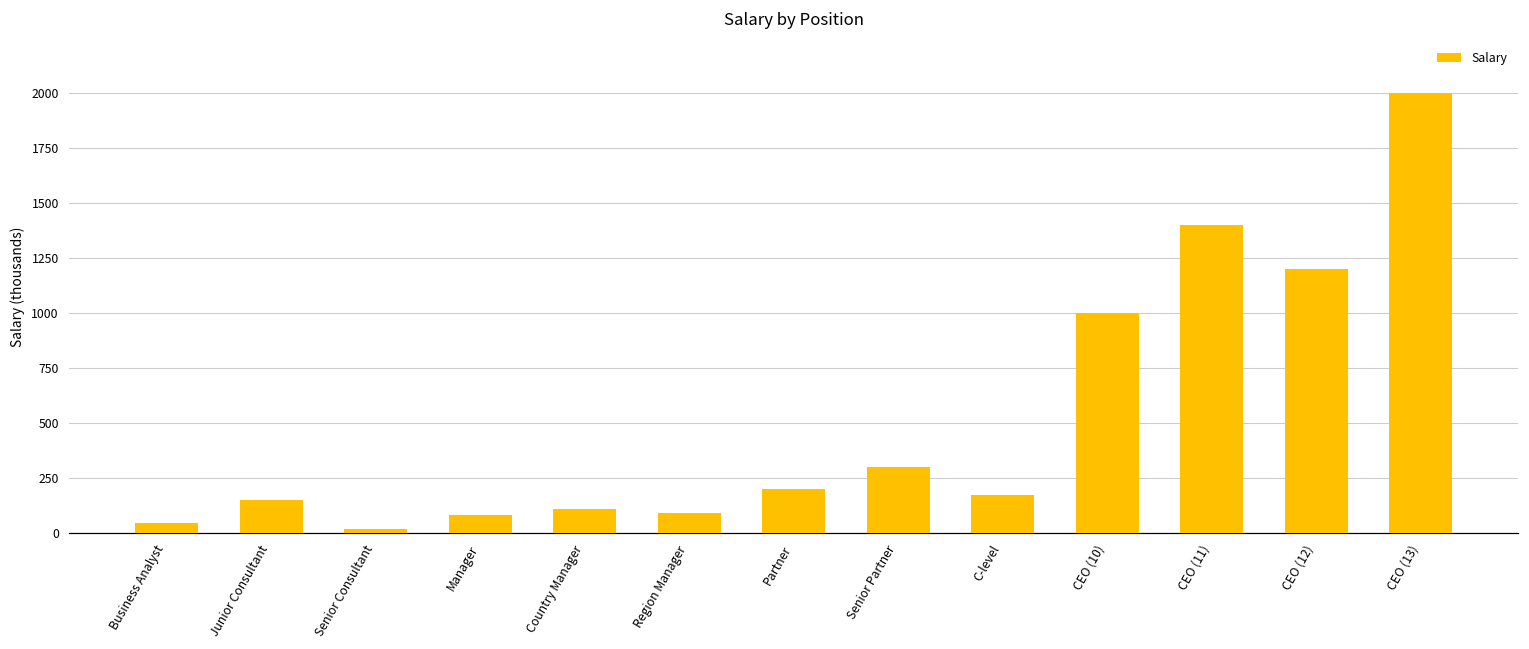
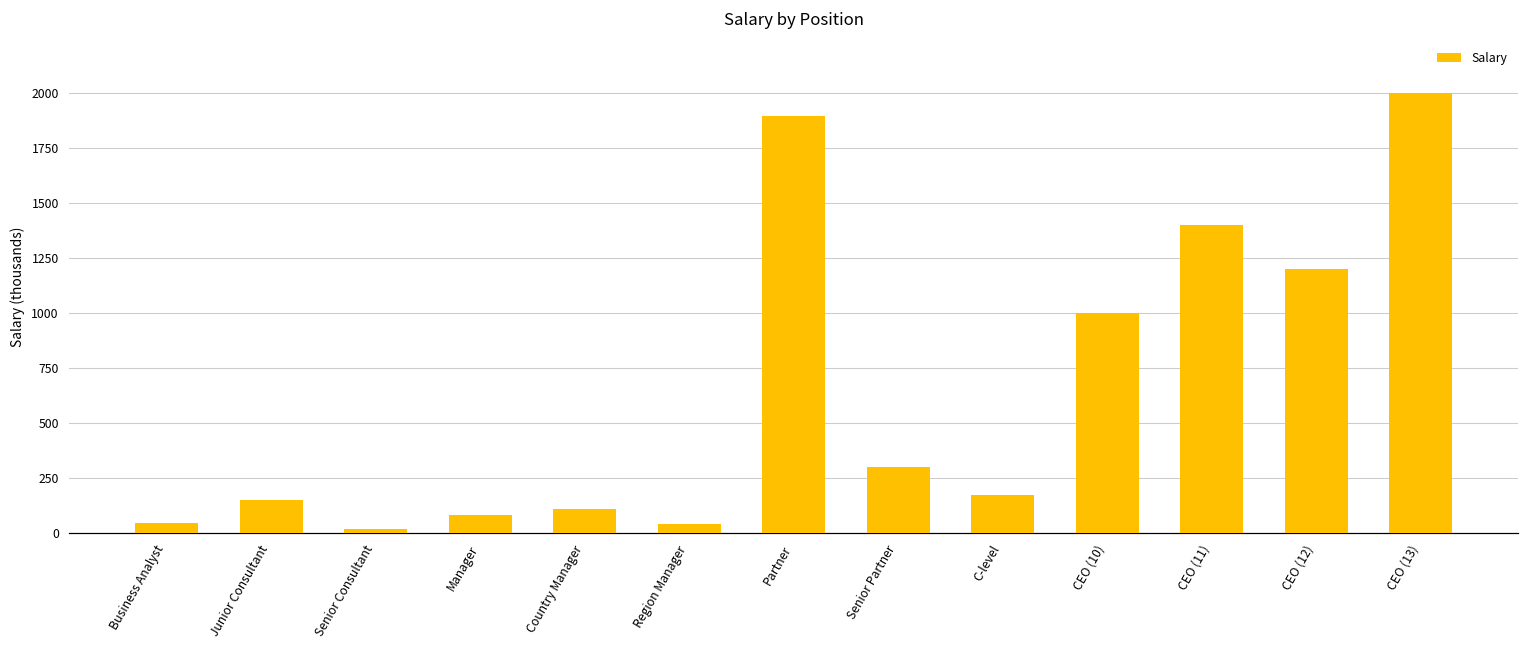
Region Manager: 90 -> 40
Partner: 200 -> 1900
